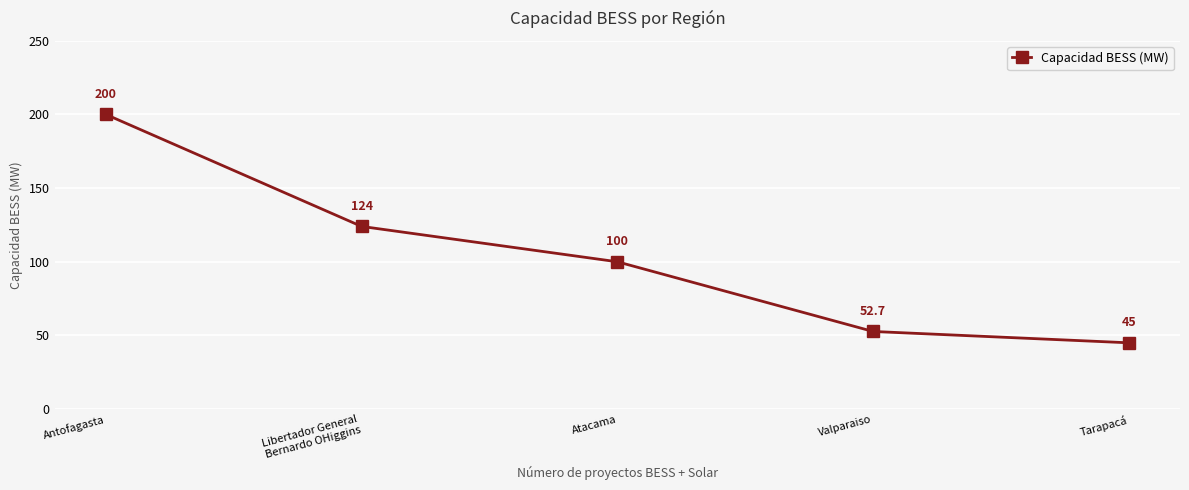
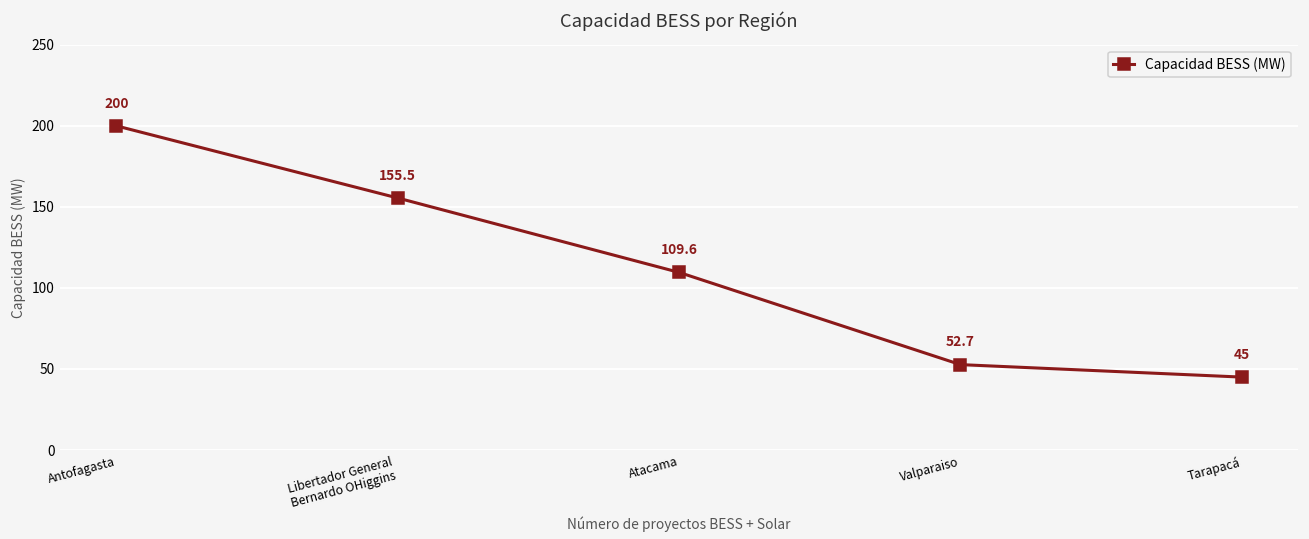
Libertador General Bernardo OHiggins: 124 -> 155.5
Atacama: 100 -> 109.6
